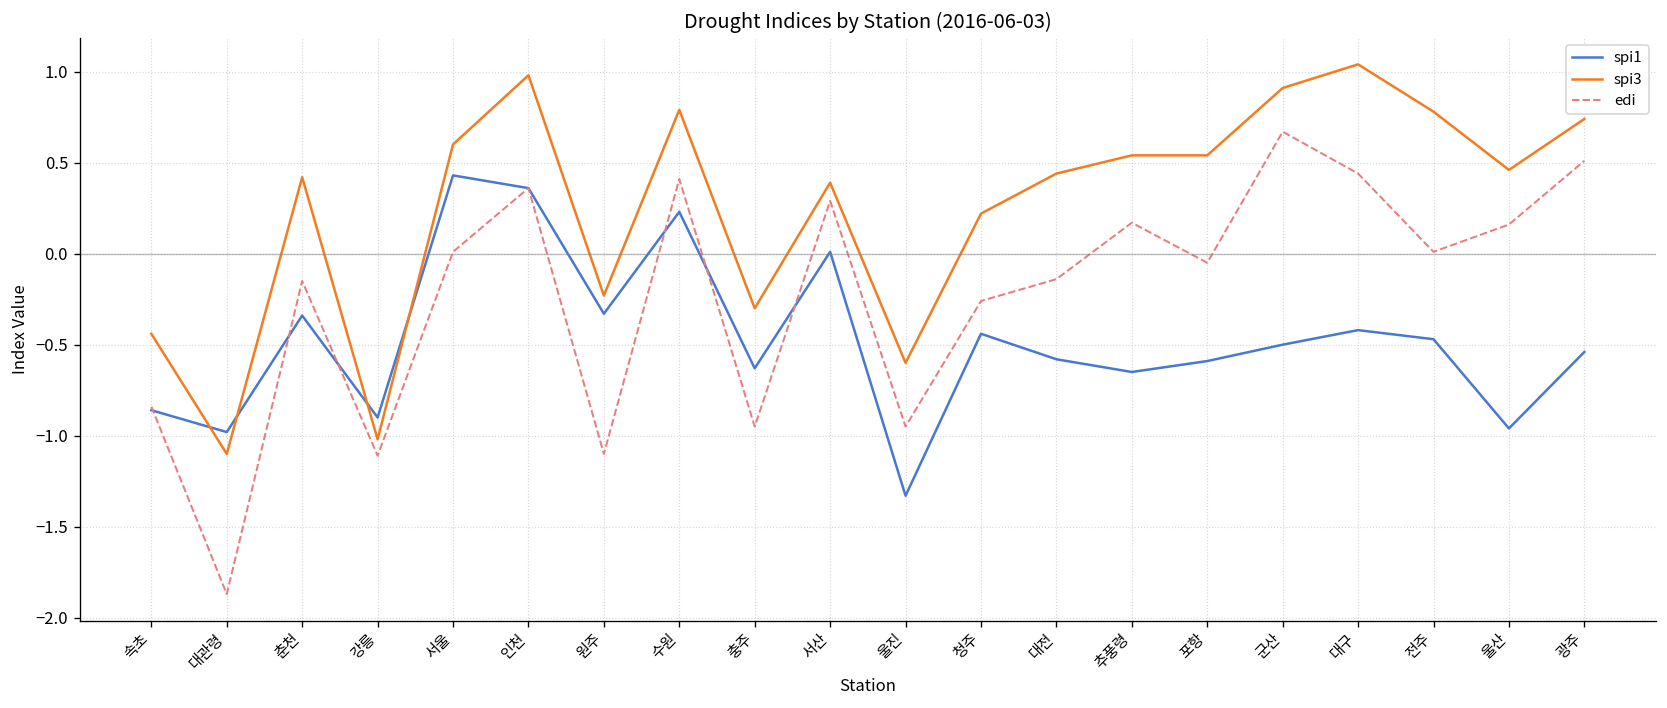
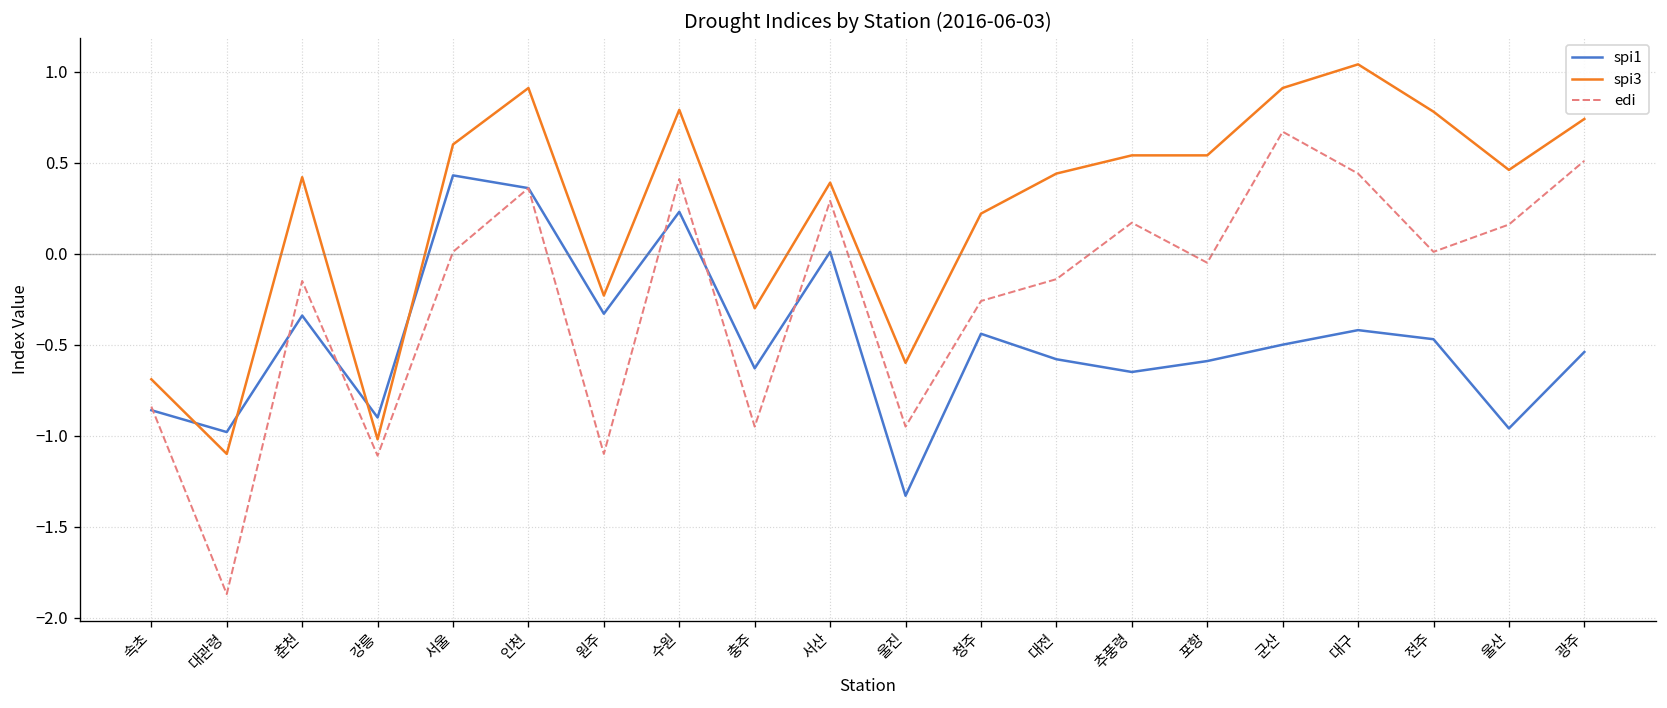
spi3, 속초: -0.44 -> -0.69
spi3, 인천: 0.98 -> 0.91
